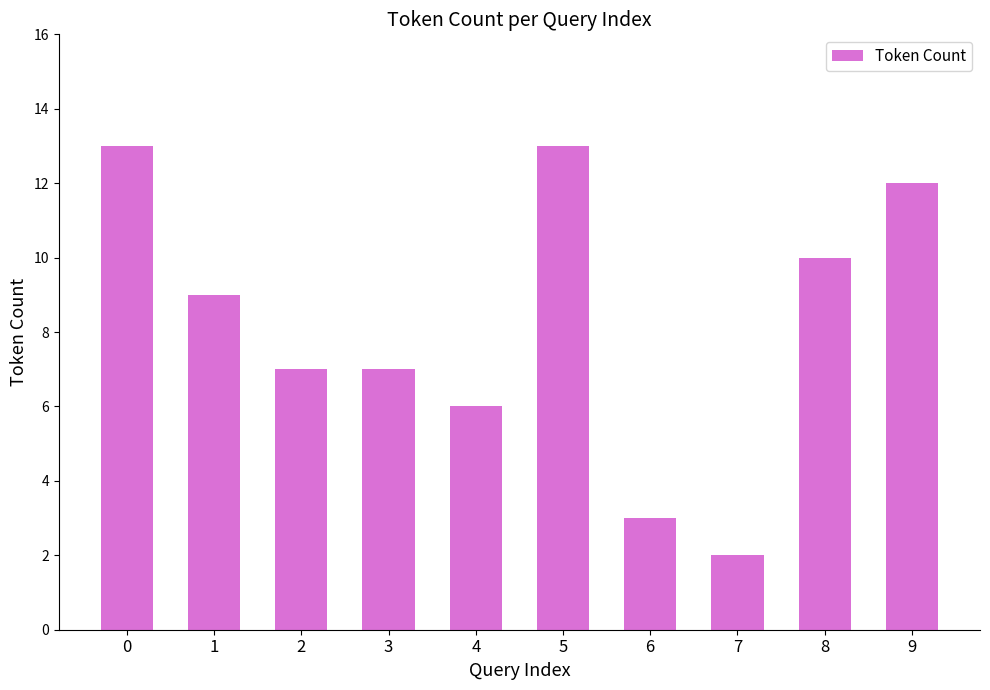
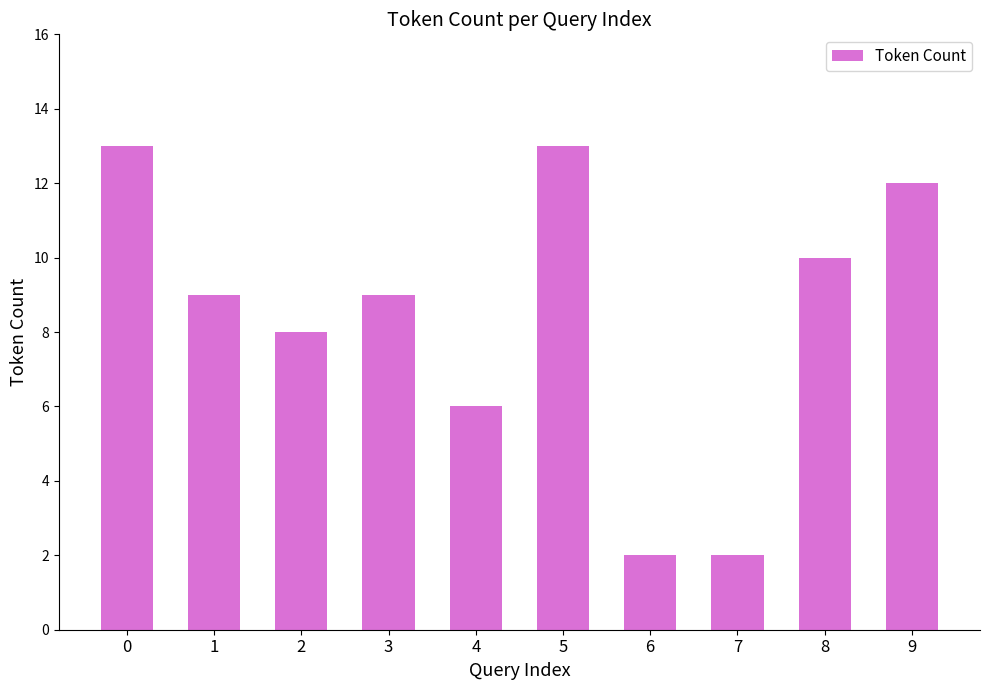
2: 7 -> 8
3: 7 -> 9
6: 3 -> 2
